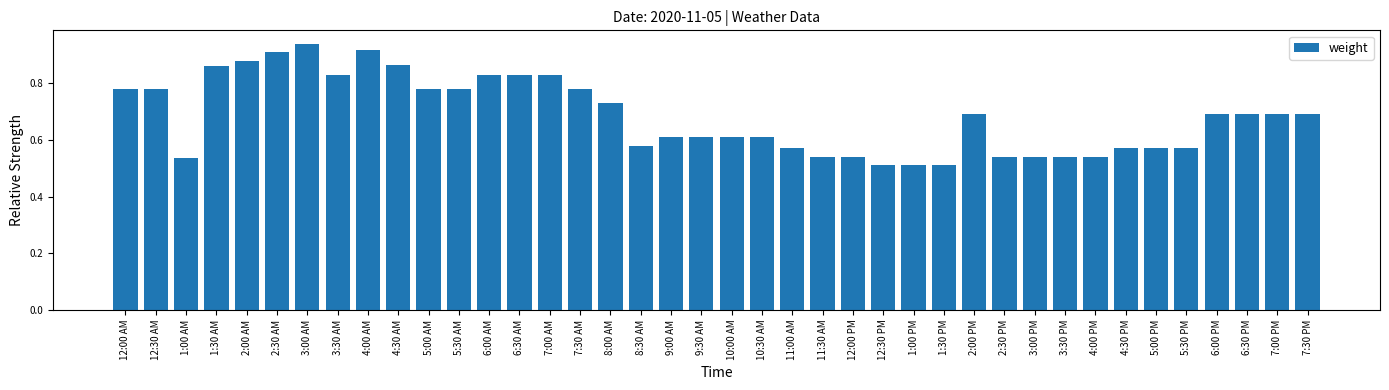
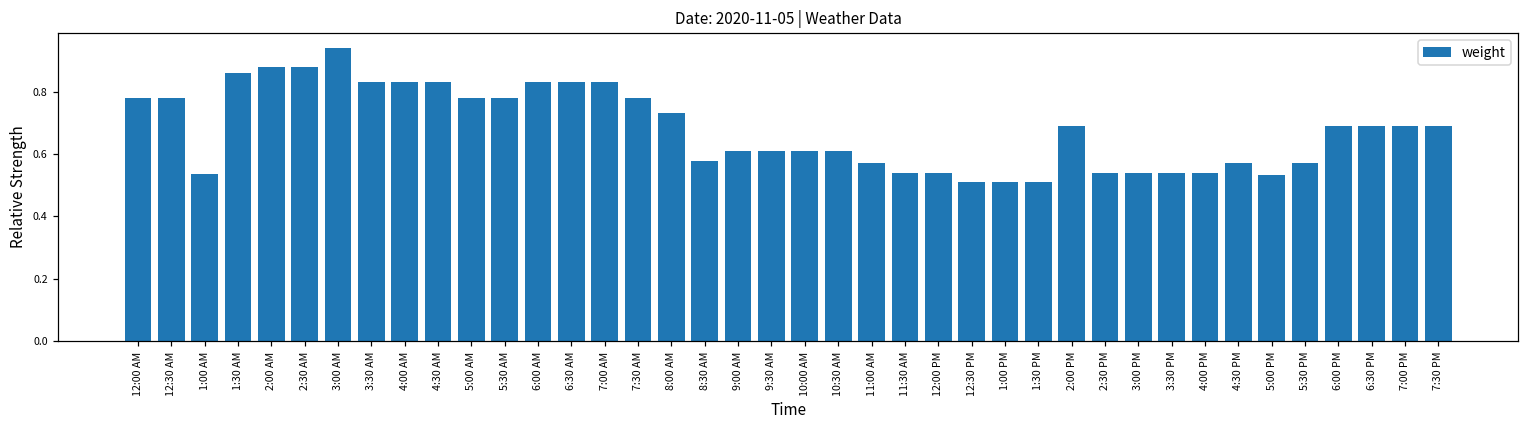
2:30 AM: 0.91 -> 0.88
4:00 AM: 0.92 -> 0.83
4:30 AM: 0.87 -> 0.83
5:00 PM: 0.57 -> 0.53
